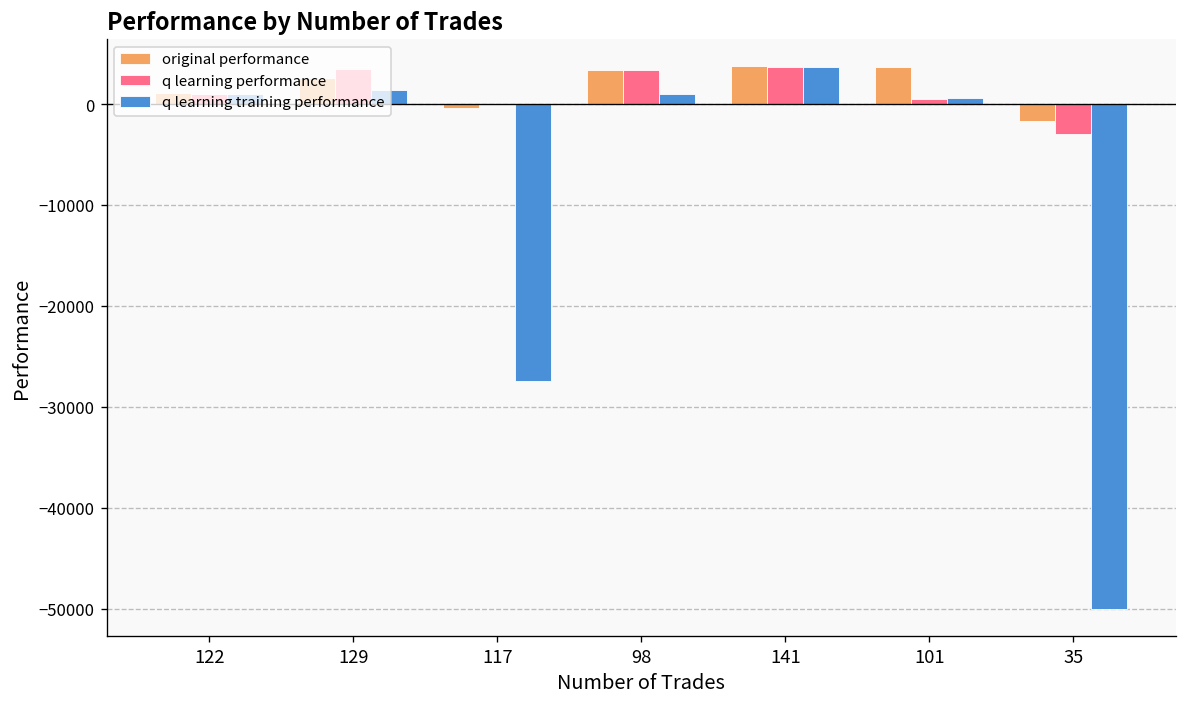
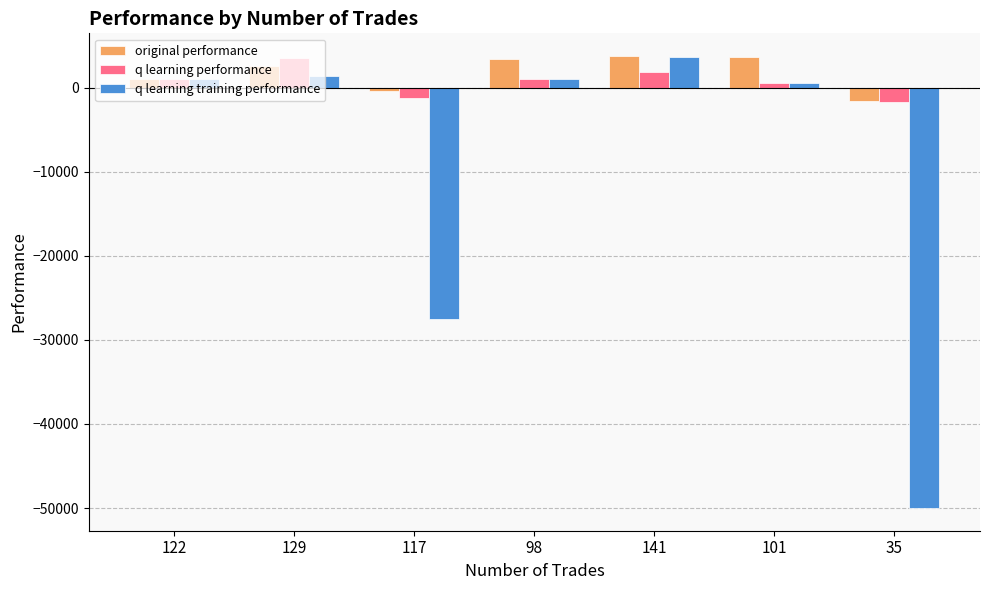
q learning performance, 117: 0 -> -1000
q learning performance, 98: 3000 -> 1000
q learning performance, 141: 4000 -> 2000
q learning performance, 35: -3000 -> -2000
